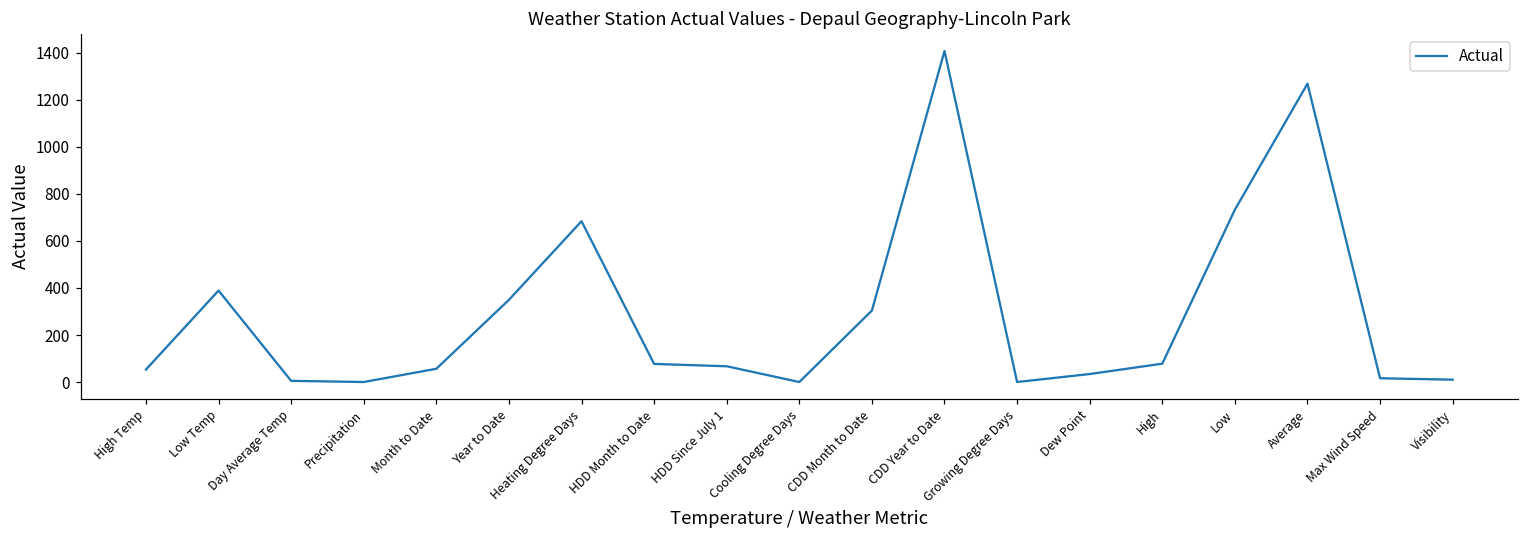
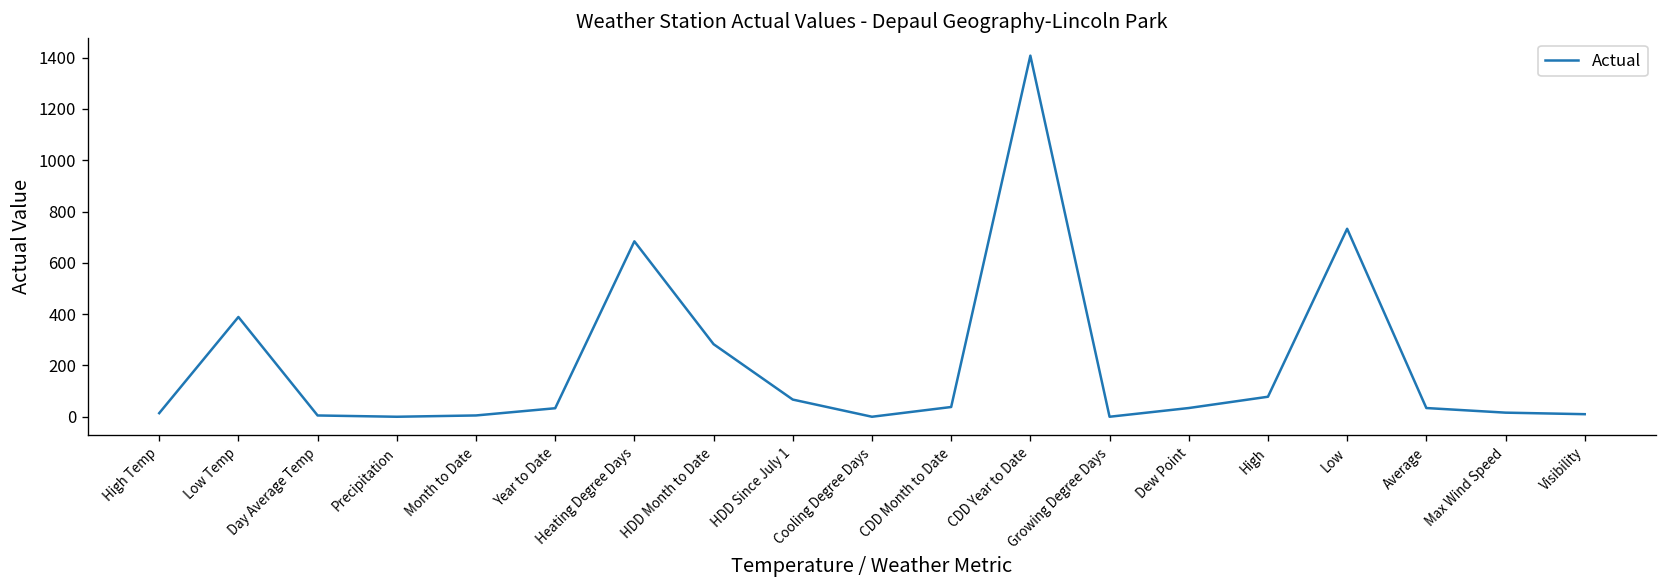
High Temp: 50 -> 10
Month to Date: 60 -> 10
Year to Date: 350 -> 30
HDD Month to Date: 80 -> 280
CDD Month to Date: 300 -> 40
Average: 1270 -> 30
